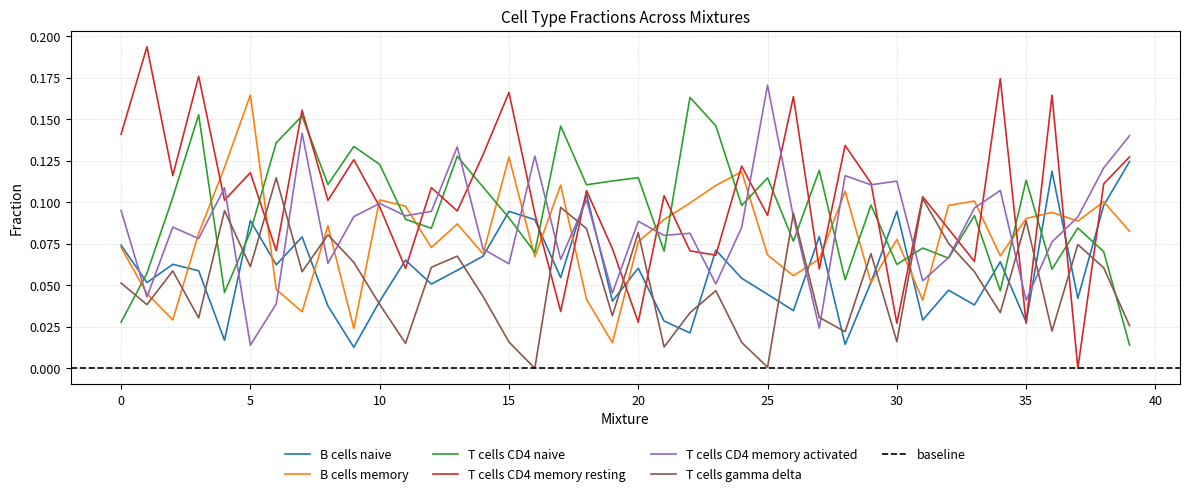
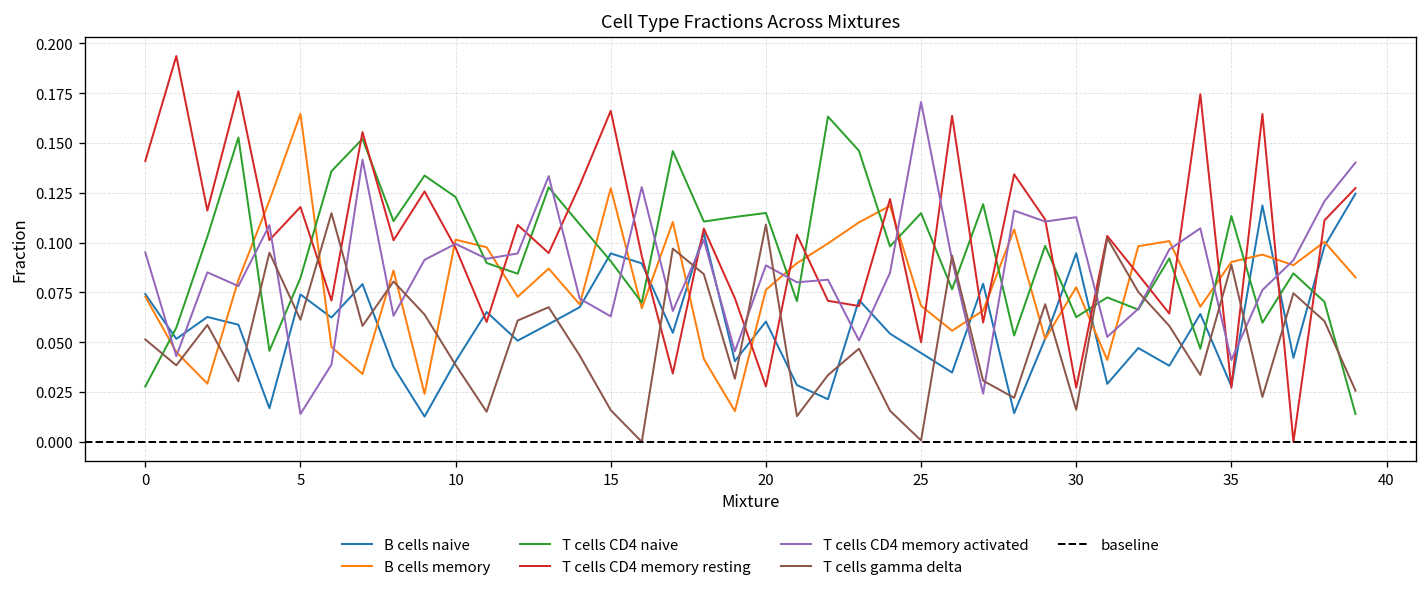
B cells naive, 5: 0.089 -> 0.074
T cells gamma delta, 20: 0.082 -> 0.109
T cells CD4 memory resting, 25: 0.092 -> 0.050
